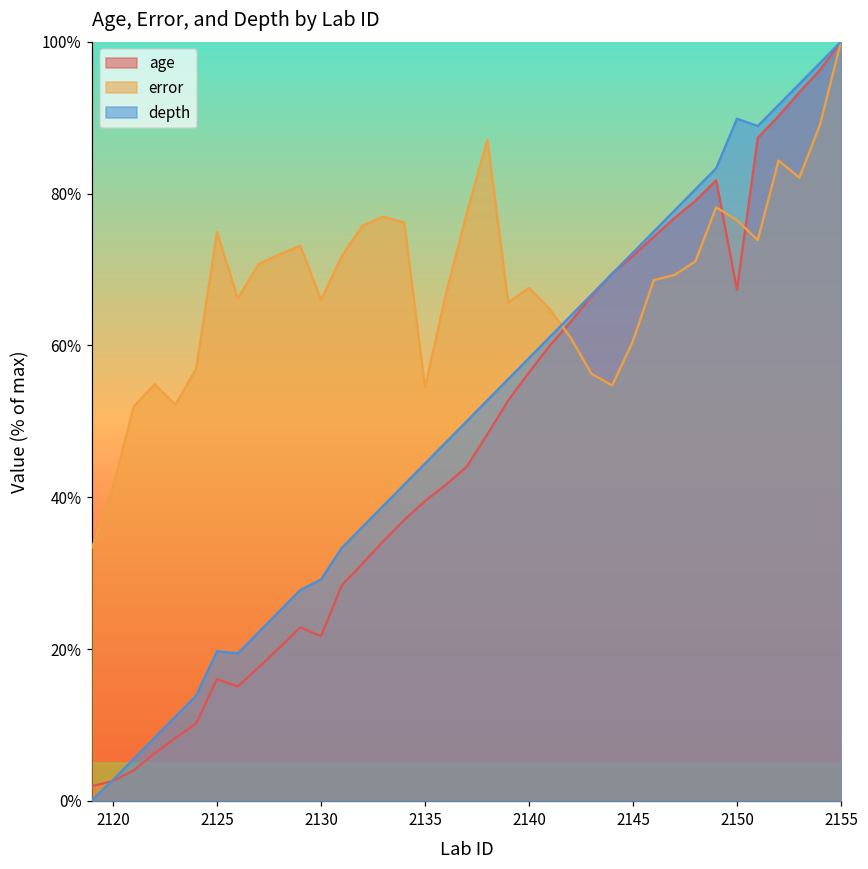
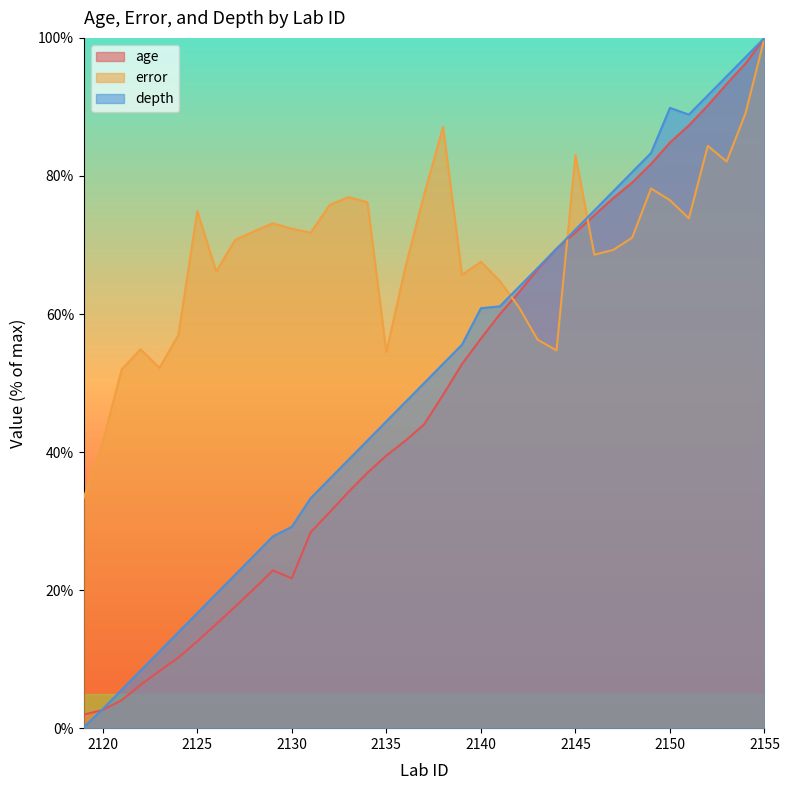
age, 2125: 16% -> 13%
depth, 2125: 20% -> 17%
error, 2130: 66% -> 72%
depth, 2140: 58% -> 61%
error, 2145: 61% -> 83%
age, 2150: 67% -> 85%
